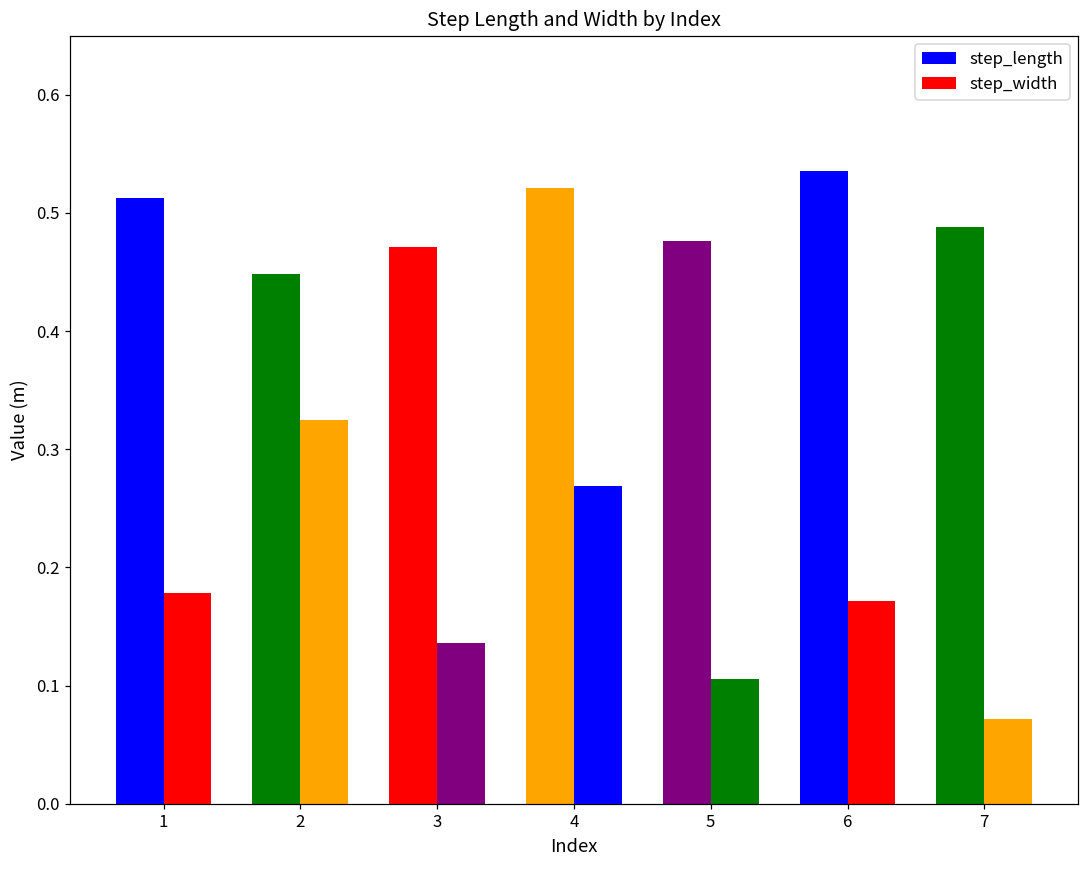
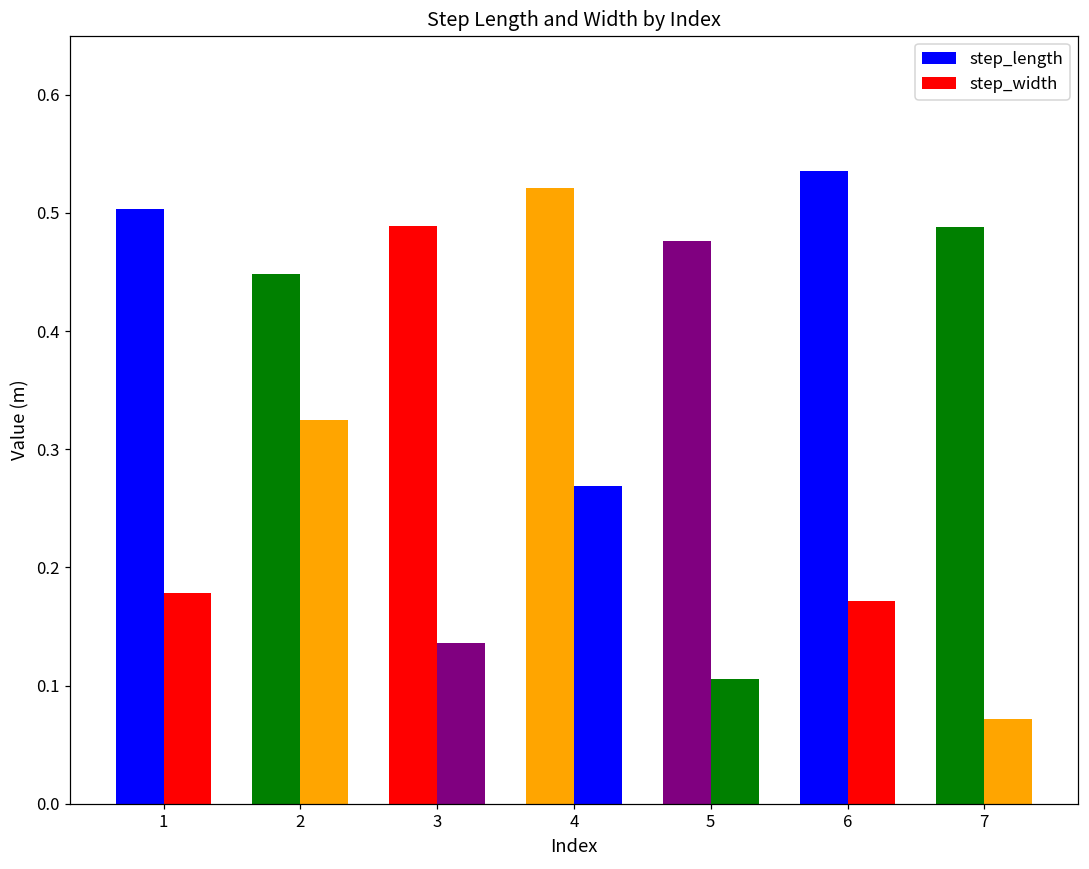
step_length, 1: 0.512 -> 0.503
step_length, 3: 0.471 -> 0.489
